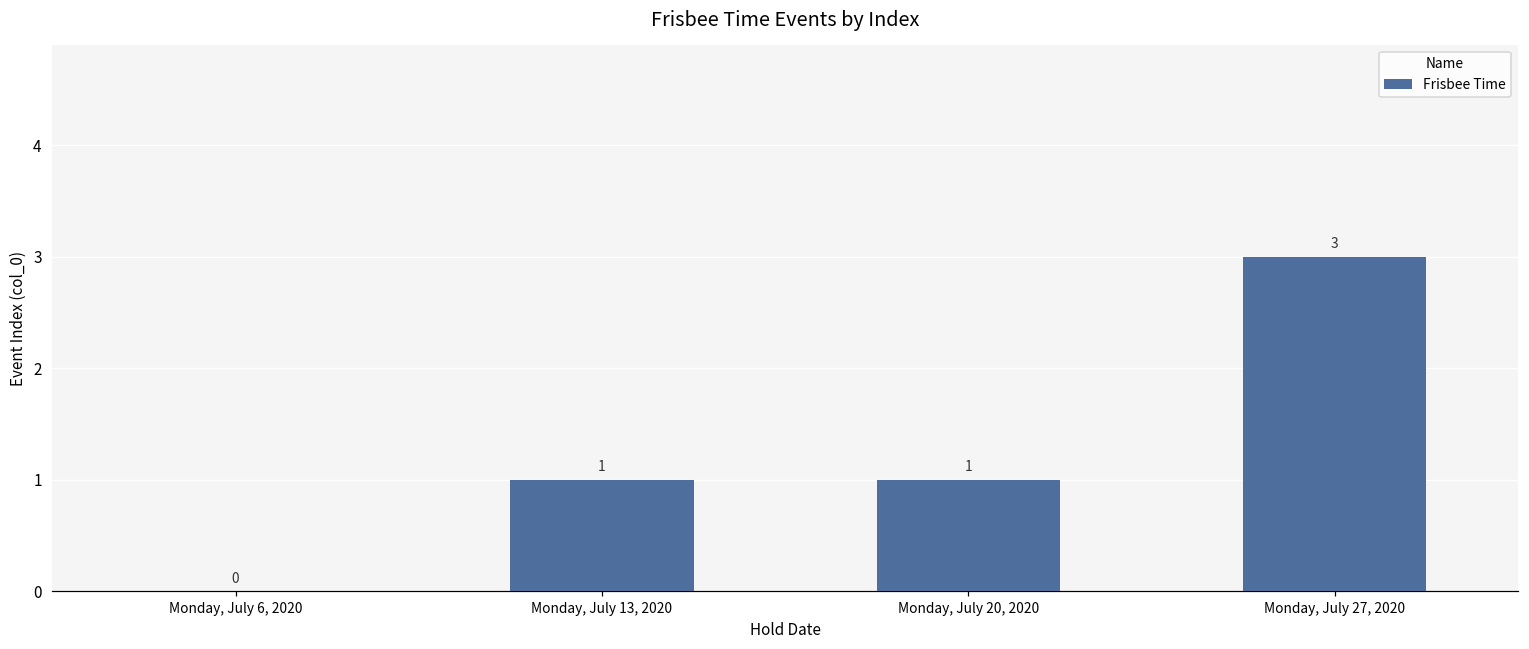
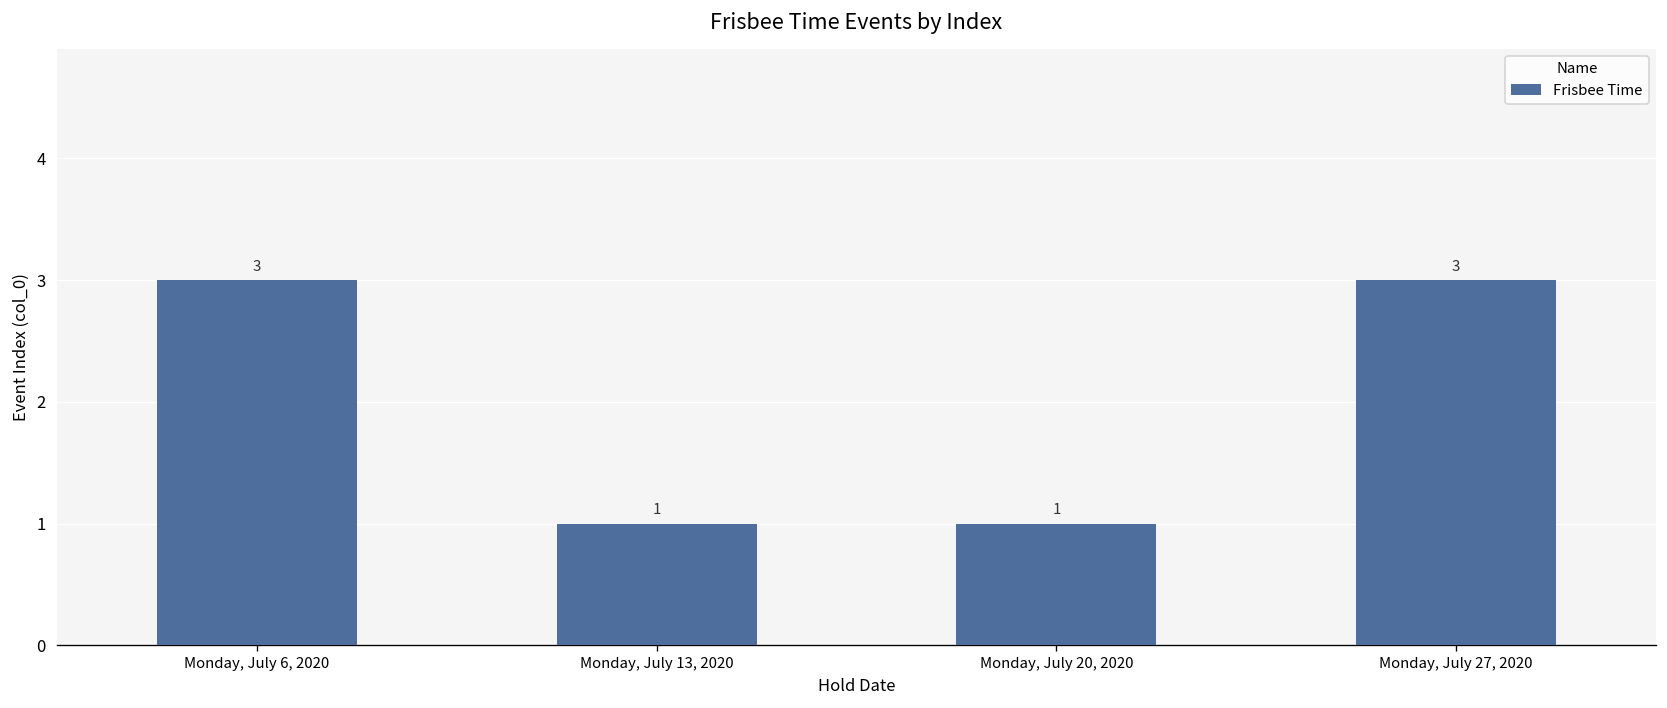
Monday, July 6, 2020: 0 -> 3
